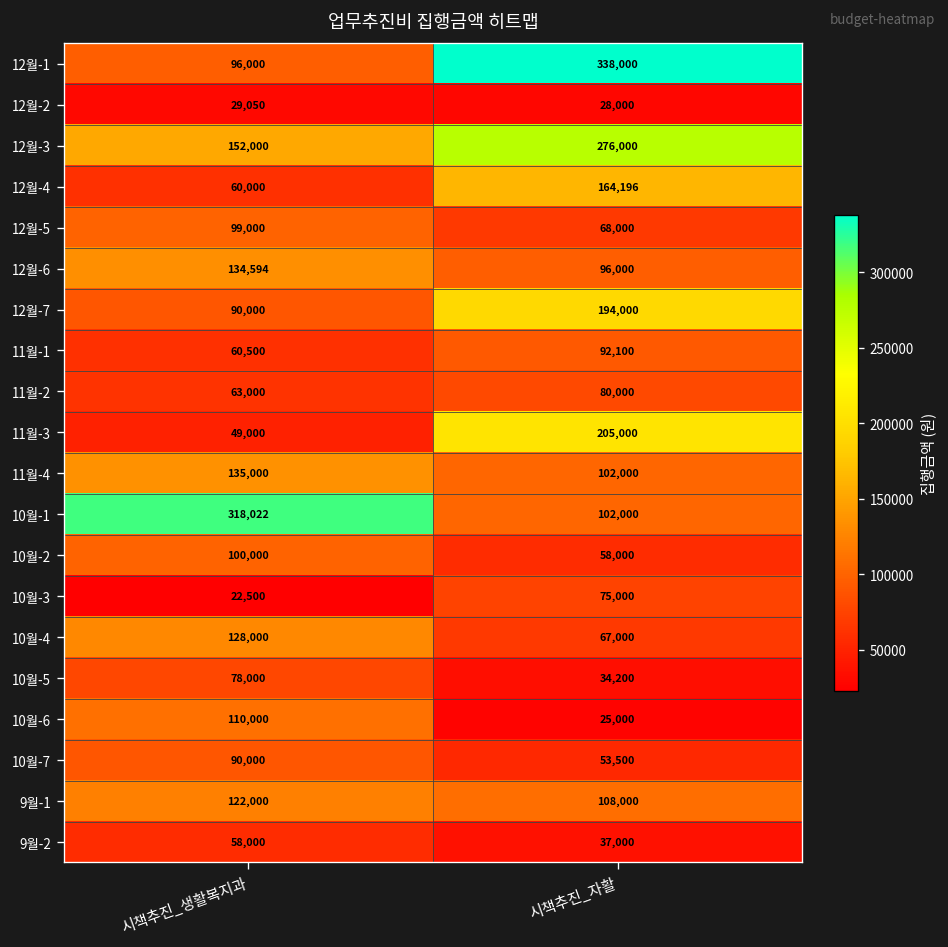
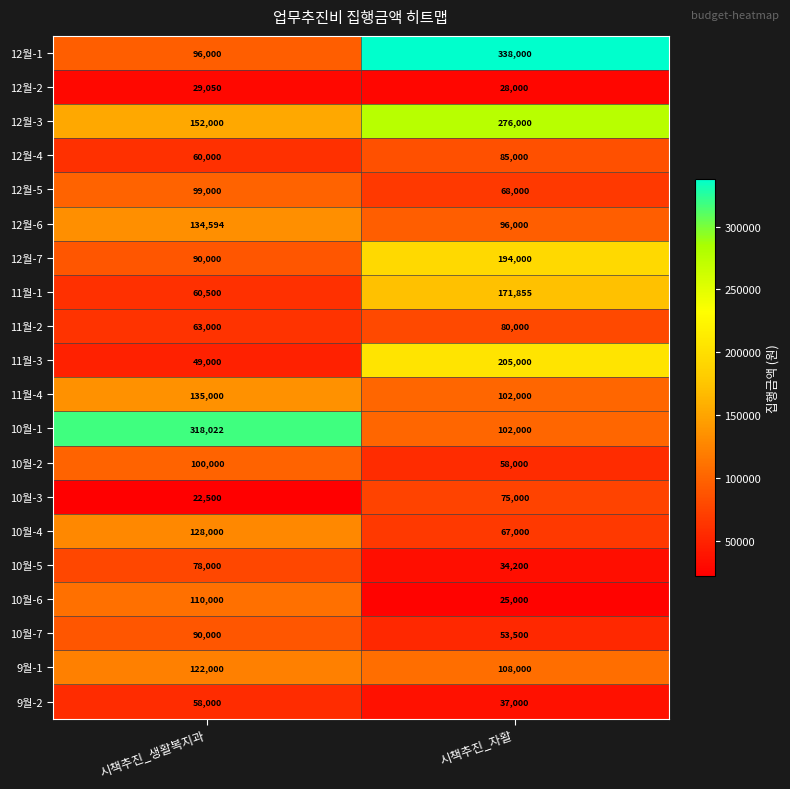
12월-4, 시책추진_자활: 164,196 -> 85,000
11월-1, 시책추진_자활: 92,100 -> 171,855
